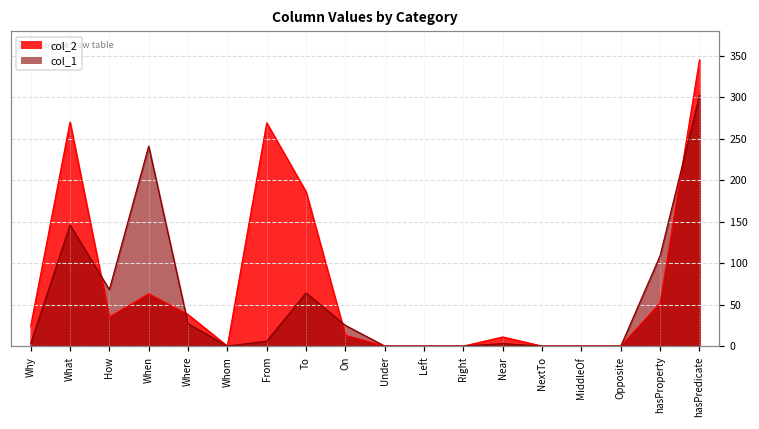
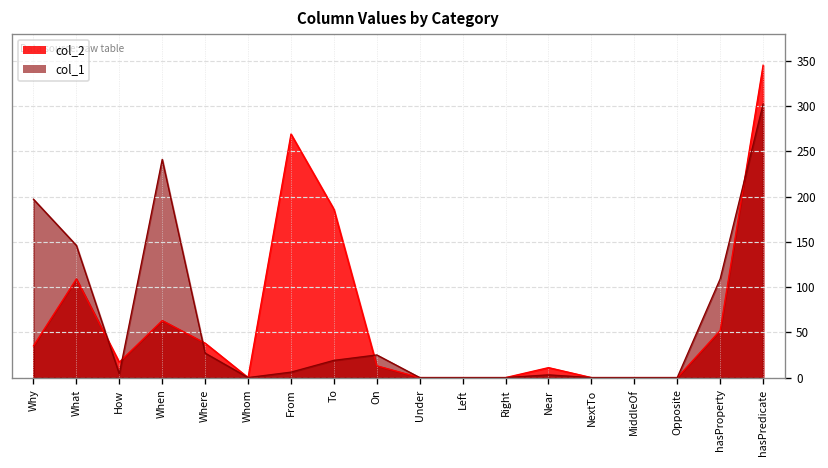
col_2, Why: 20 -> 40
col_1, Why: 0 -> 200
col_2, What: 270 -> 110
col_2, How: 40 -> 20
col_1, How: 70 -> 0
col_1, To: 60 -> 20
